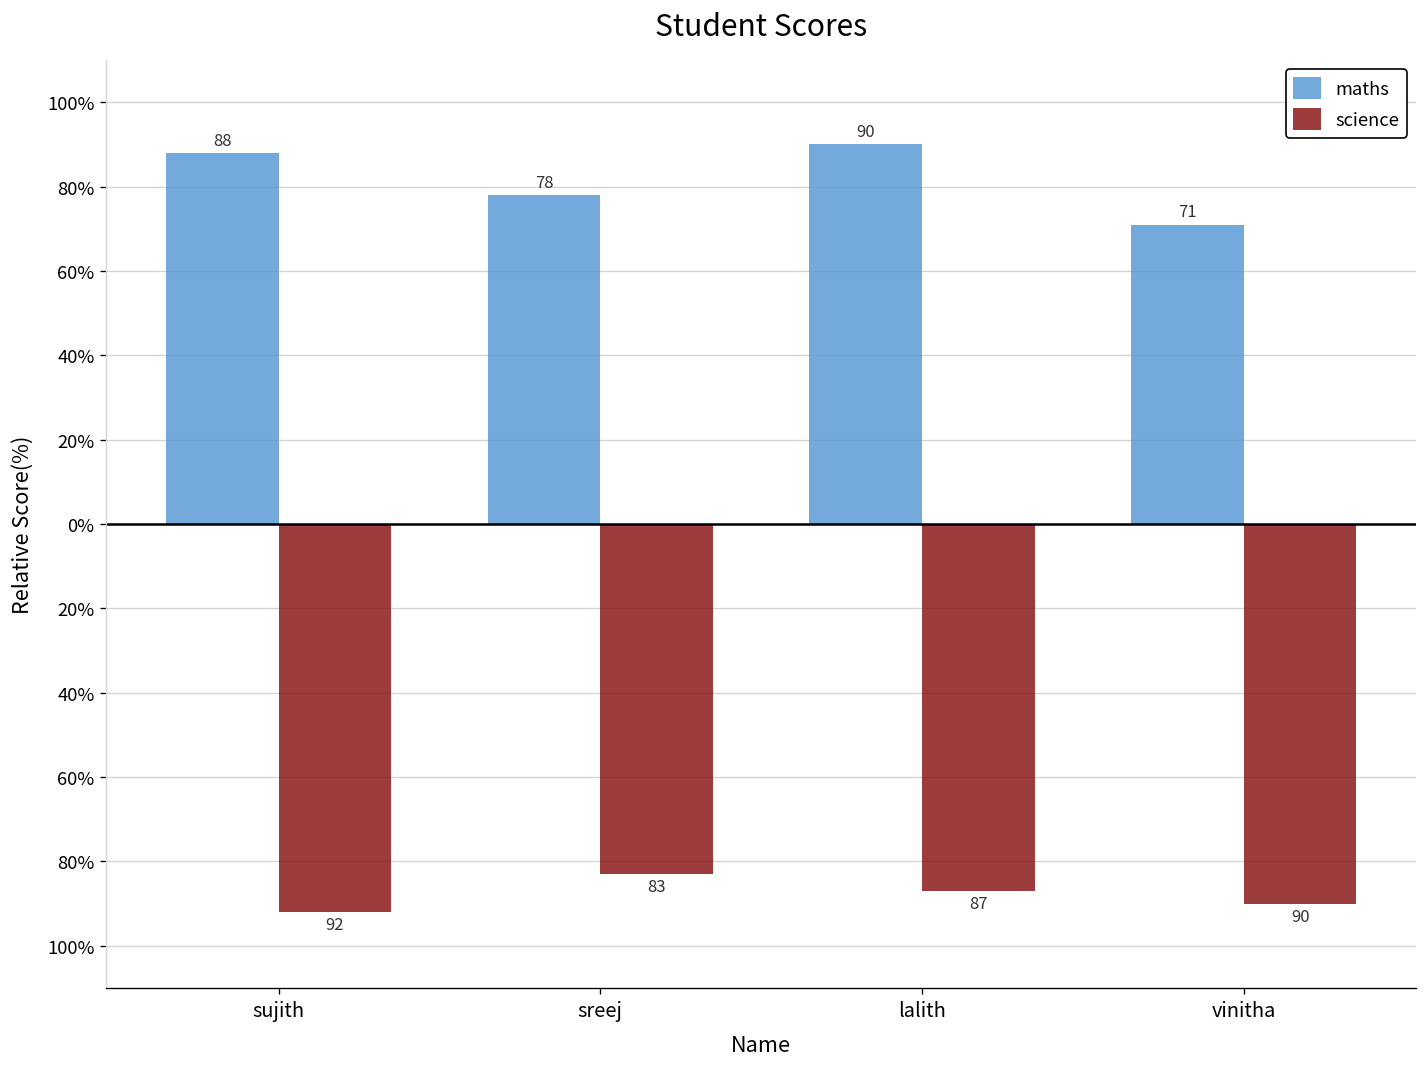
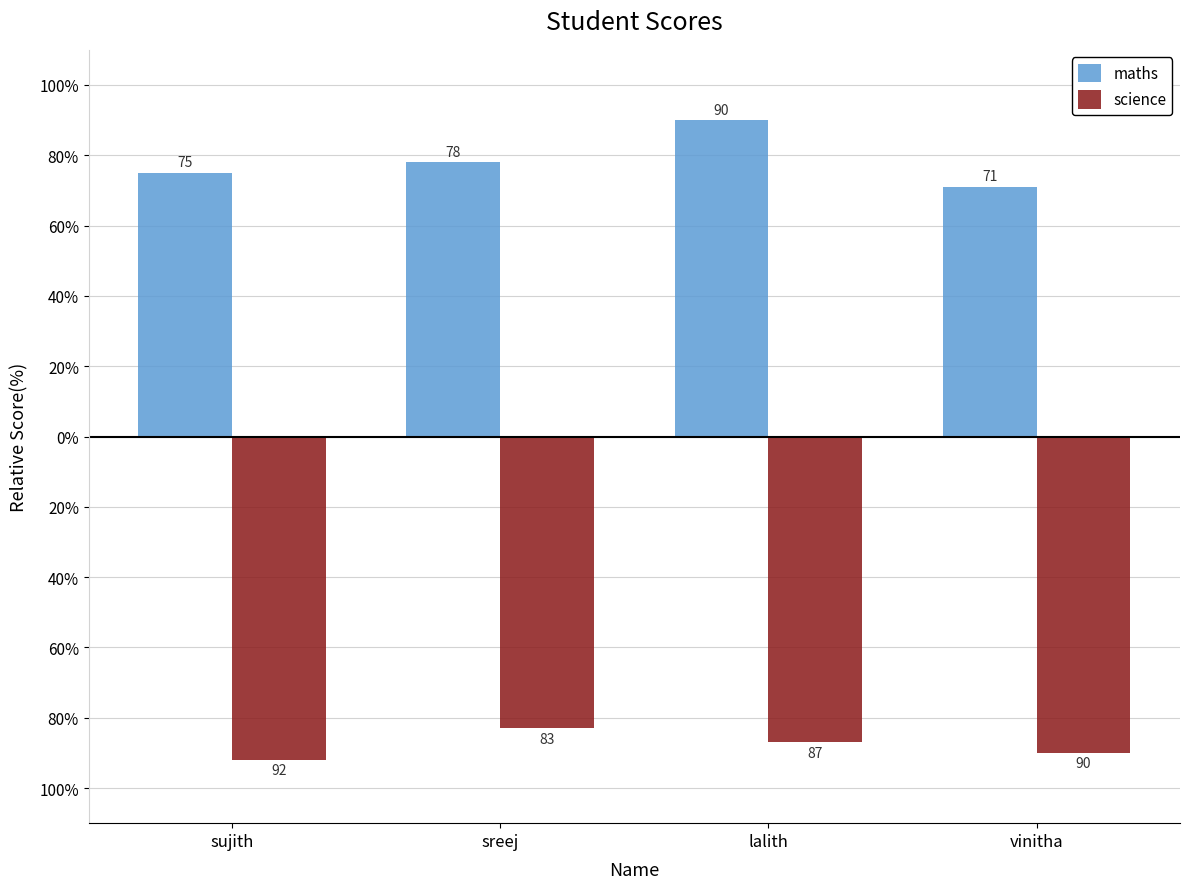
maths, sujith: 88 -> 75
